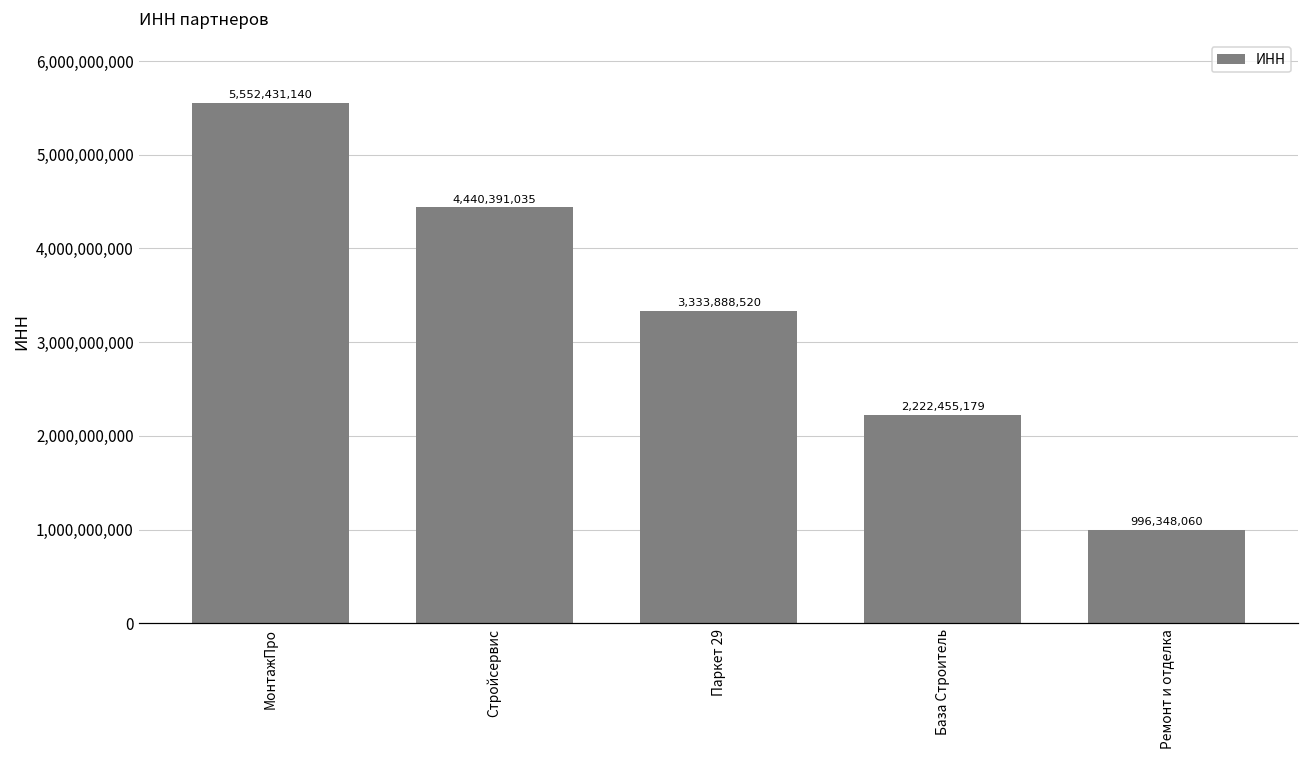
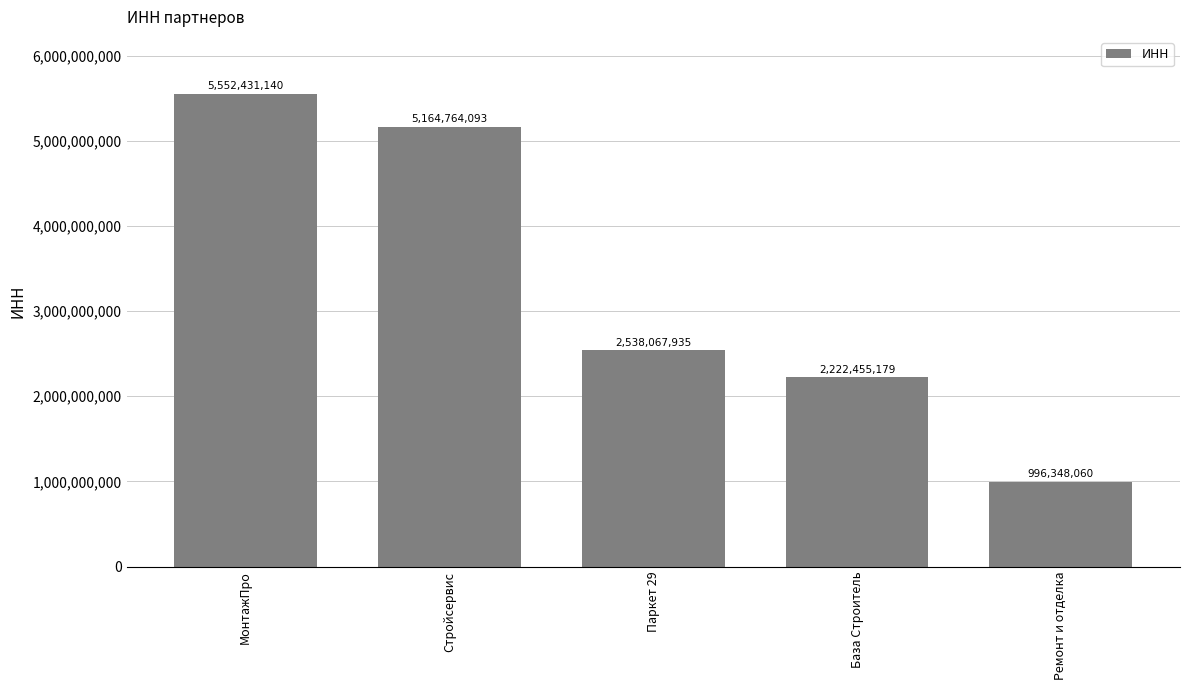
Стройсервис: 4,440,391,035 -> 5,164,764,093
Паркет 29: 3,333,888,520 -> 2,538,067,935
